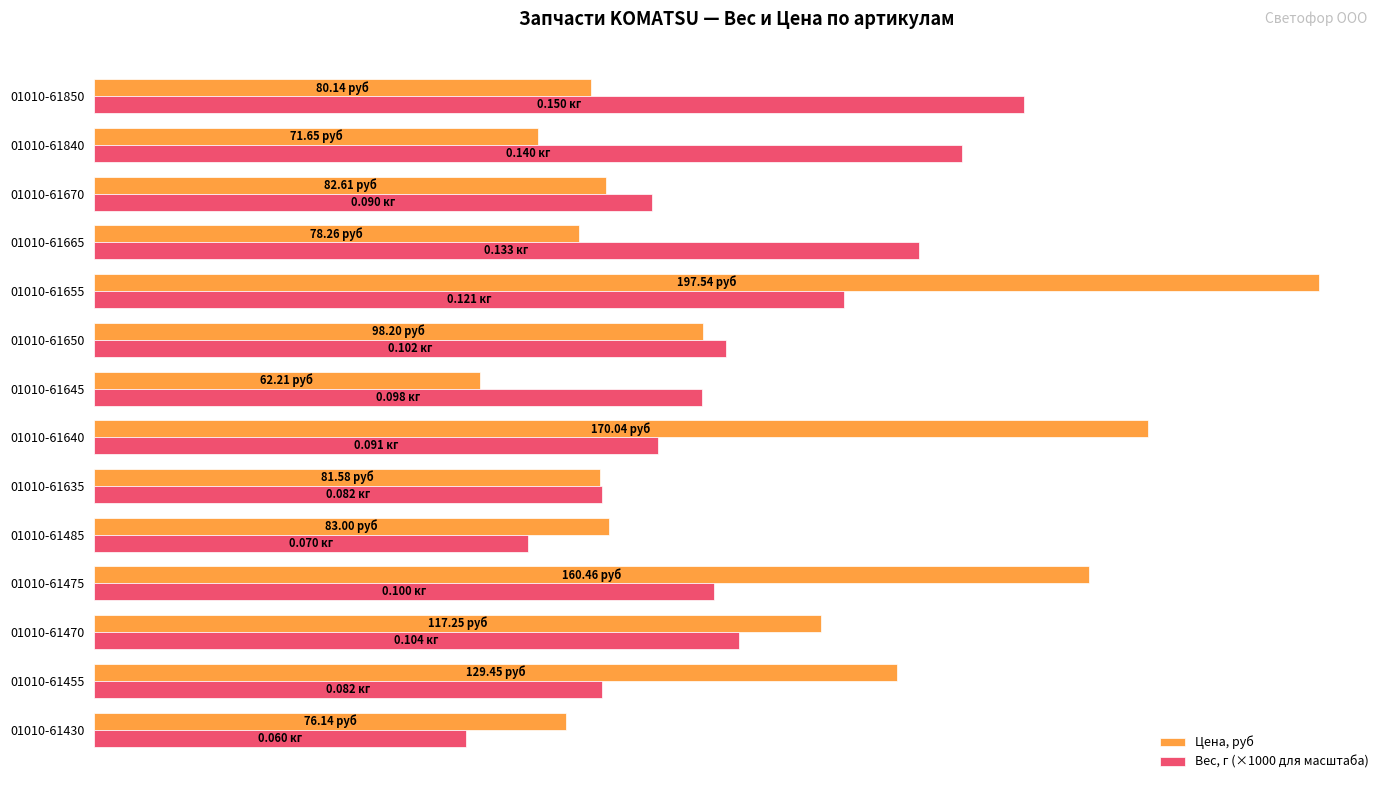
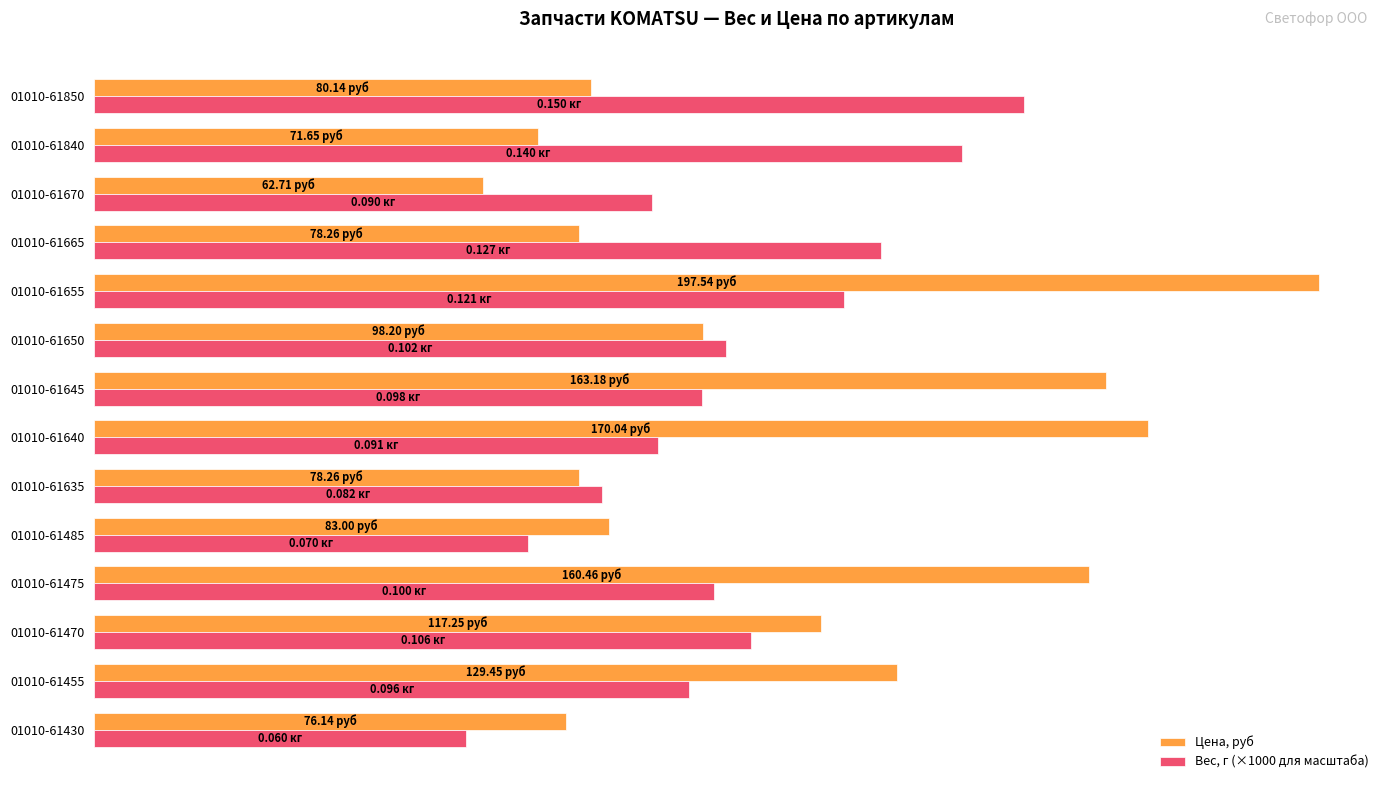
Цена, руб, 01010-61670: 82.61 -> 62.71
Вес, г (×1000 для масштаба), 01010-61665: 0.133 -> 0.127
Цена, руб, 01010-61645: 62.21 -> 163.18
Цена, руб, 01010-61635: 81.58 -> 78.26
Вес, г (×1000 для масштаба), 01010-61470: 0.104 -> 0.106
Вес, г (×1000 для масштаба), 01010-61455: 0.082 -> 0.096
